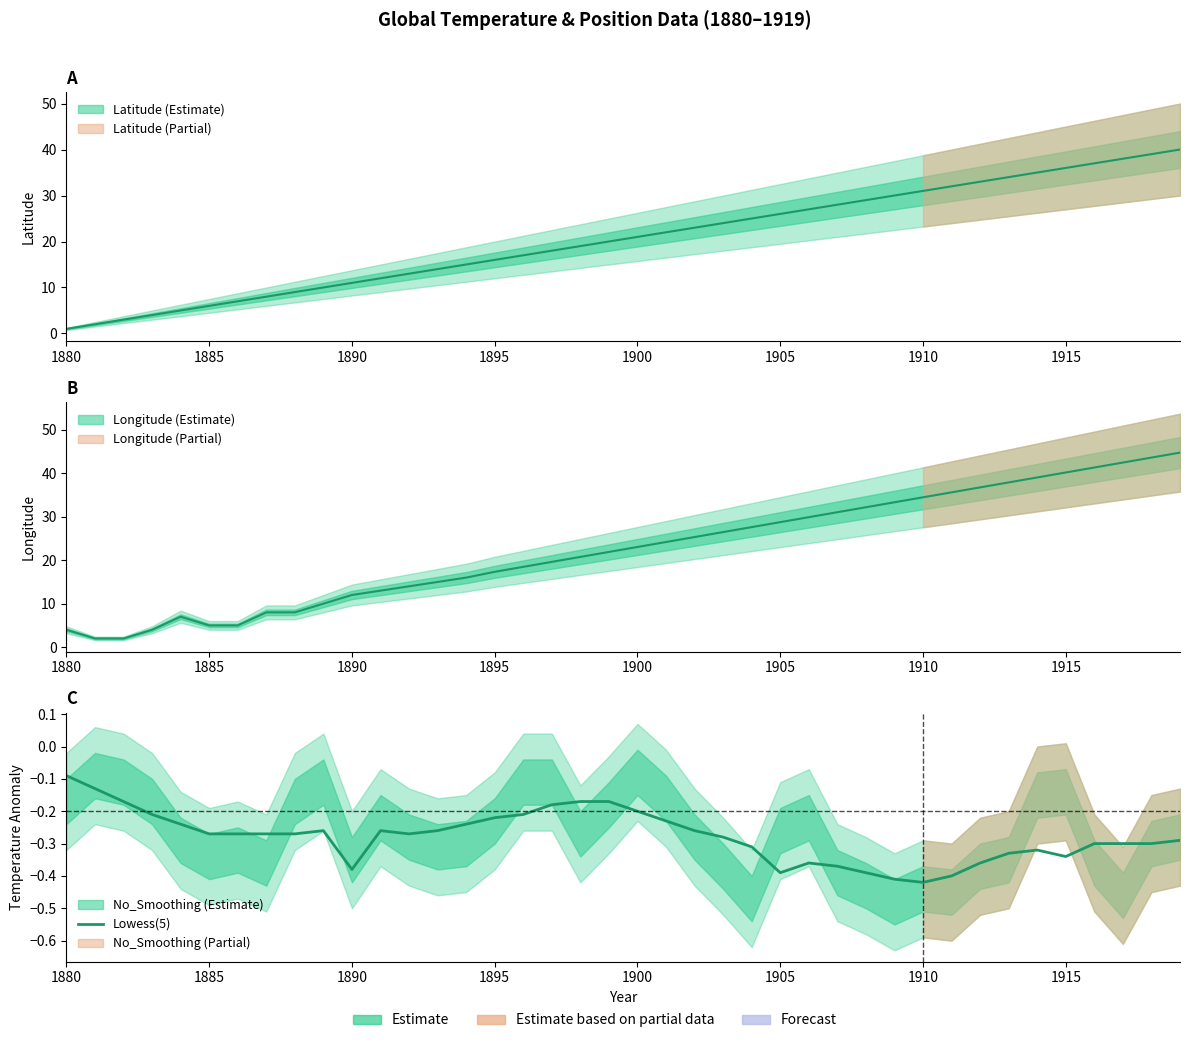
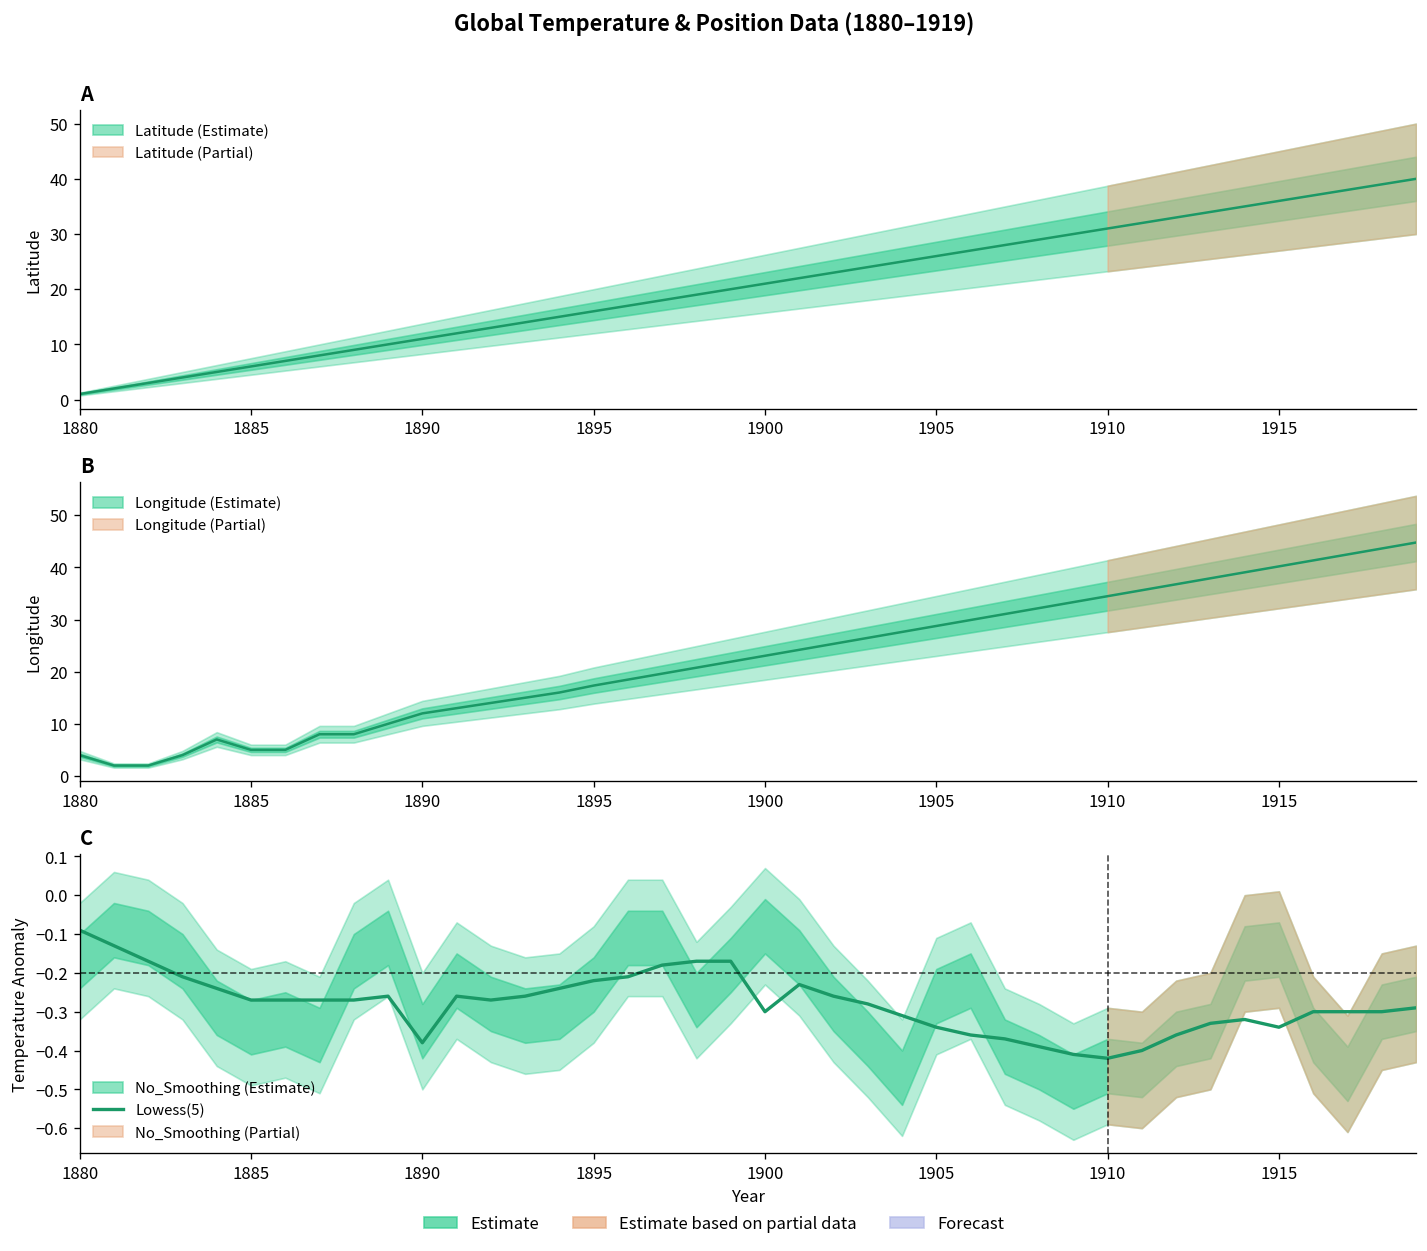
C, Lowess(5), 1900: -0.2 -> -0.3
C, Lowess(5), 1905: -0.39 -> -0.34
